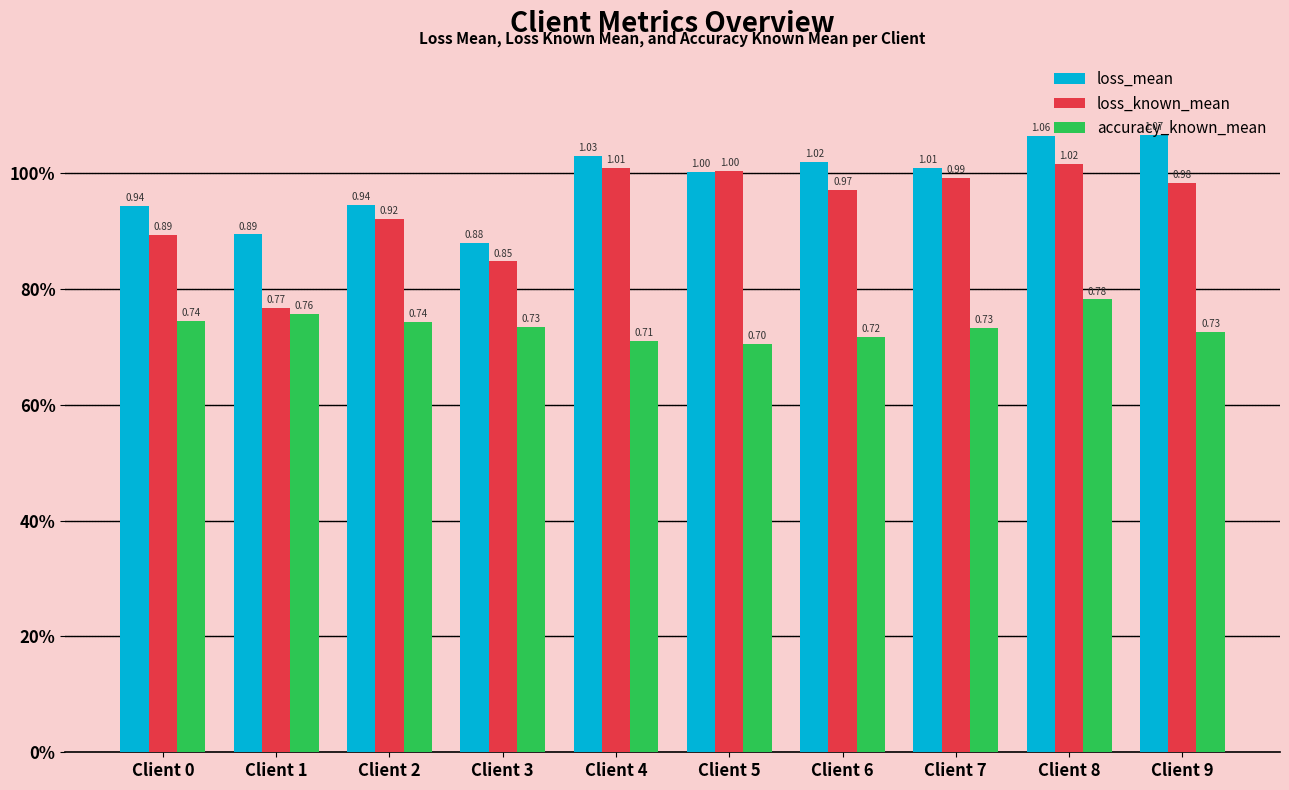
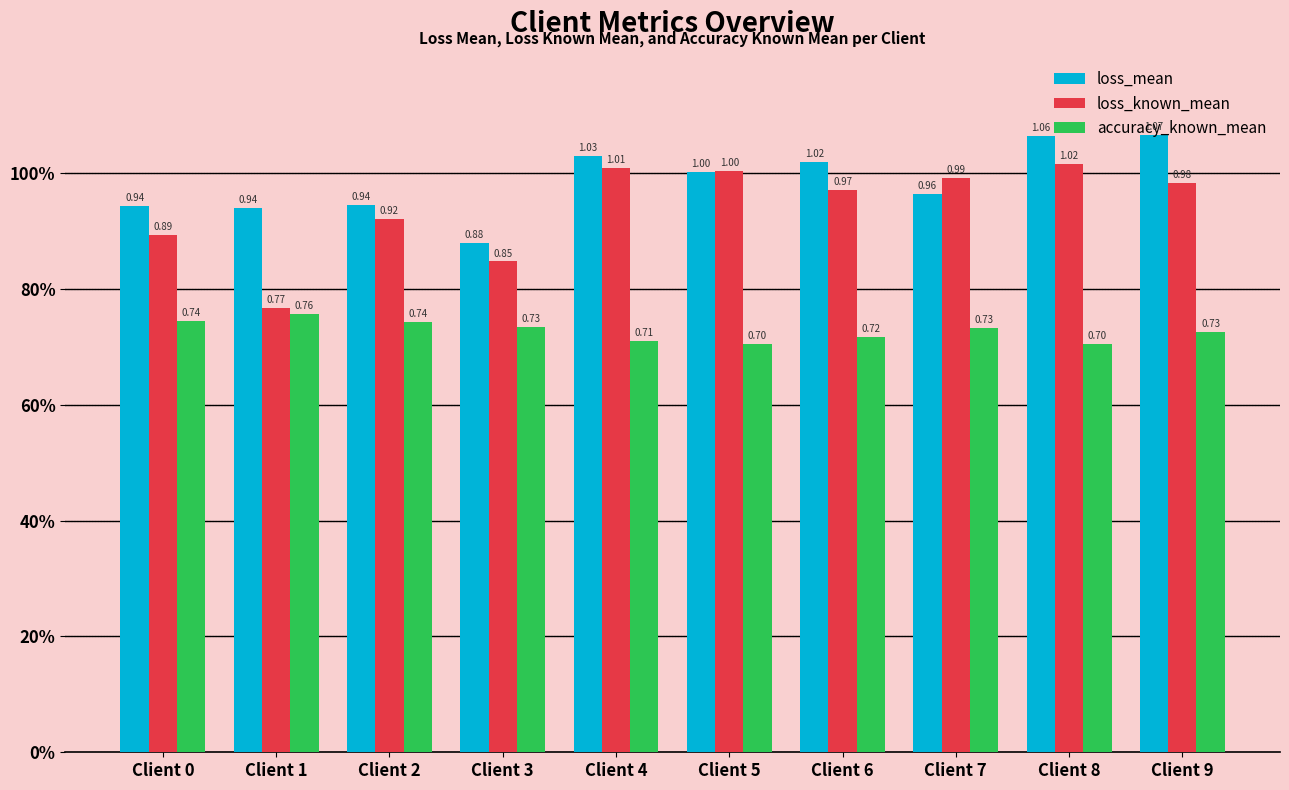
loss_mean, Client 1: 0.89 -> 0.94
loss_mean, Client 7: 1.01 -> 0.96
accuracy_known_mean, Client 8: 0.78 -> 0.70
